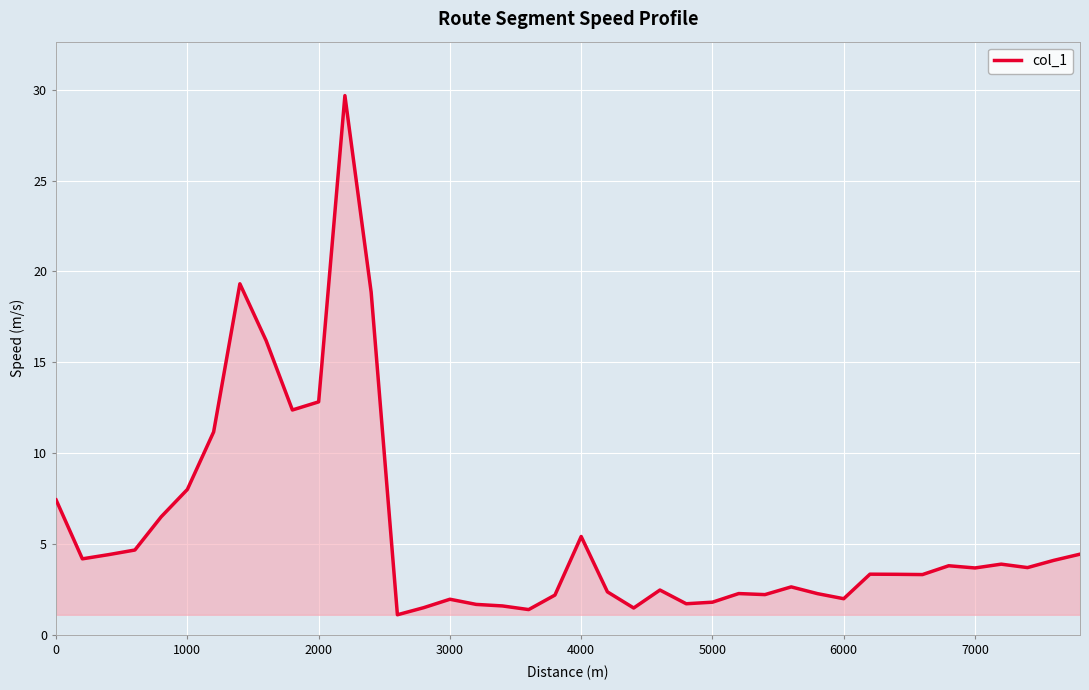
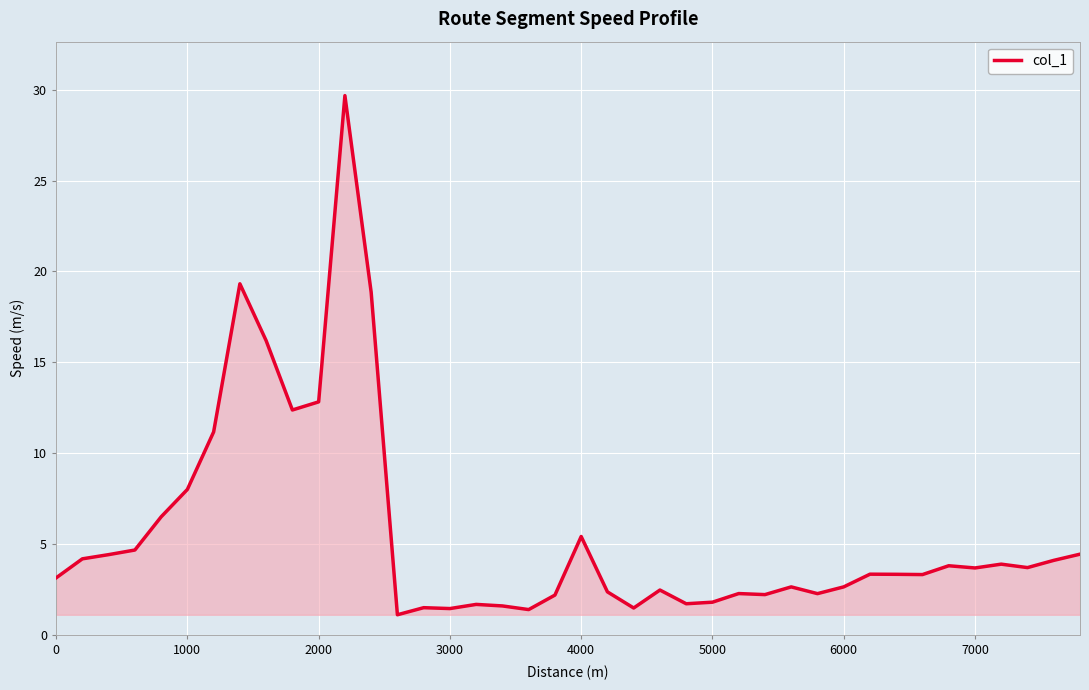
0: 7.4 -> 3.1
3000: 2.0 -> 1.5
6000: 2.0 -> 2.7
